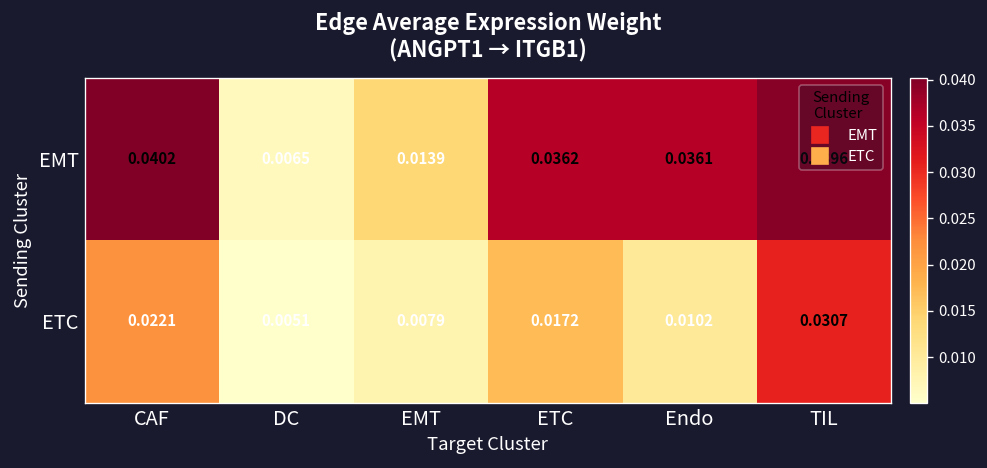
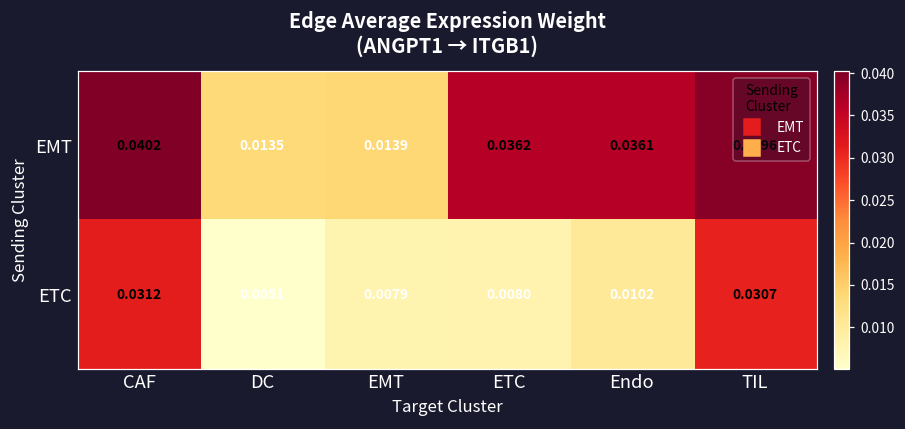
EMT, DC: 0.0065 -> 0.0135
ETC, CAF: 0.0221 -> 0.0312
ETC, ETC: 0.0172 -> 0.0080
